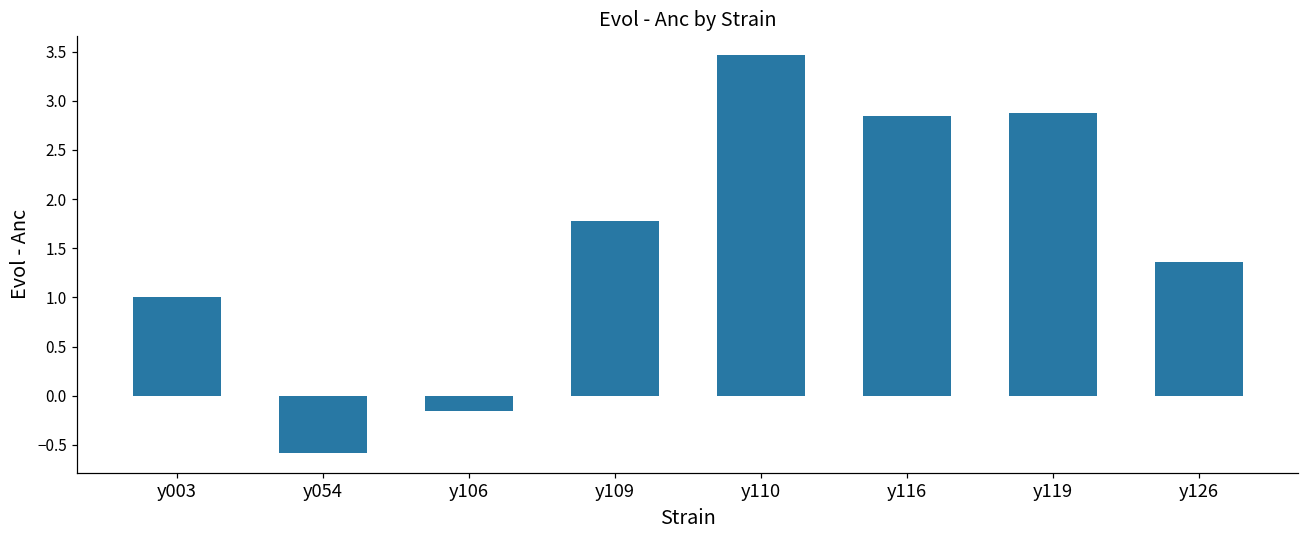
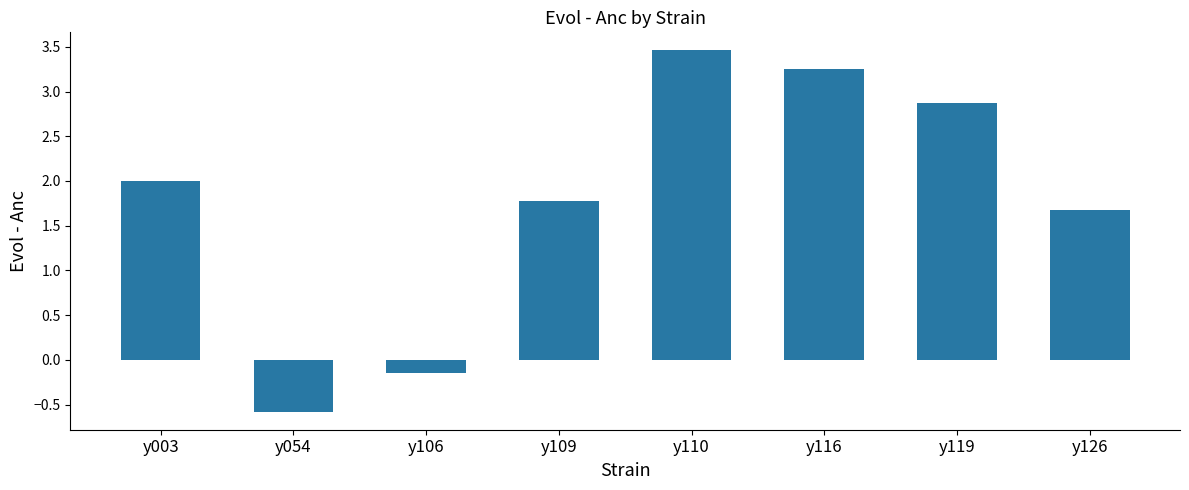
y003: 1 -> 2
y116: 2.8 -> 3.3
y126: 1.4 -> 1.7
